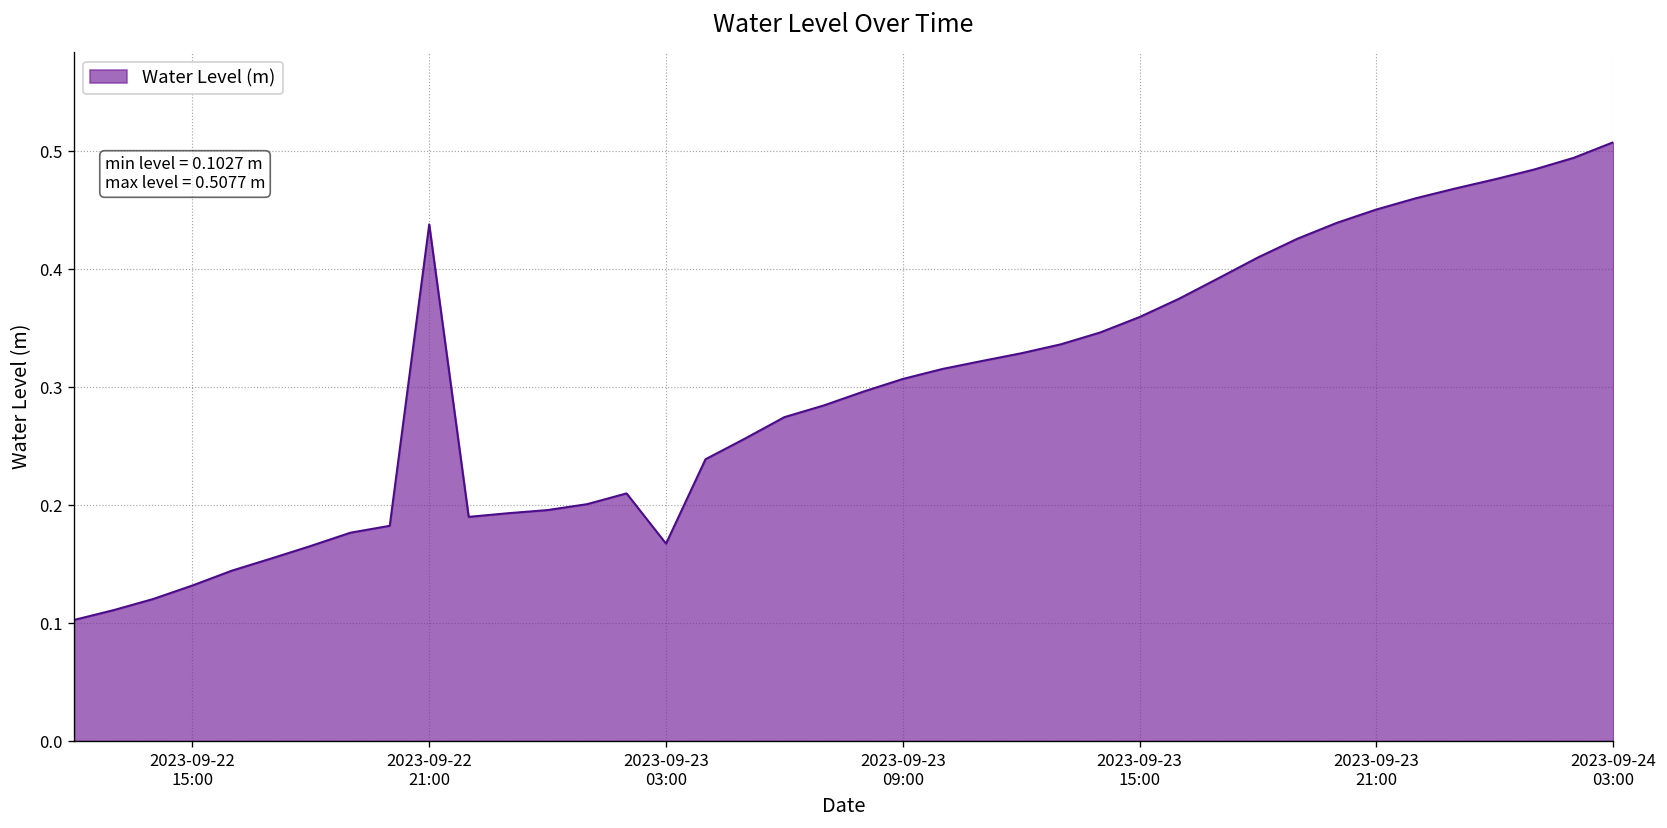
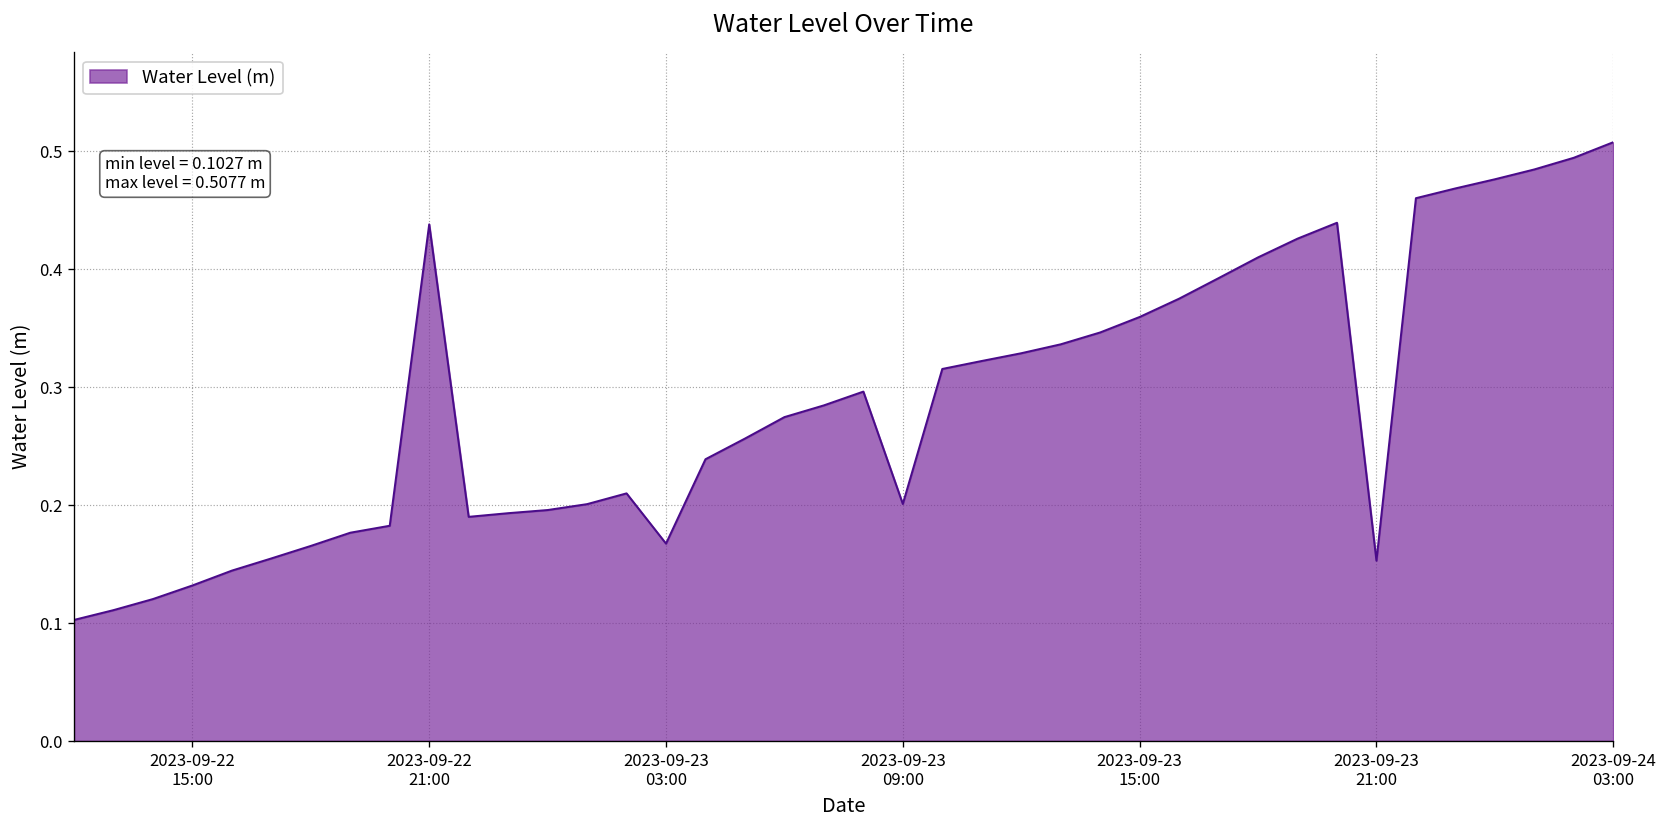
2023-09-23 09:00: 0.31 -> 0.20
2023-09-23 21:00: 0.45 -> 0.15
